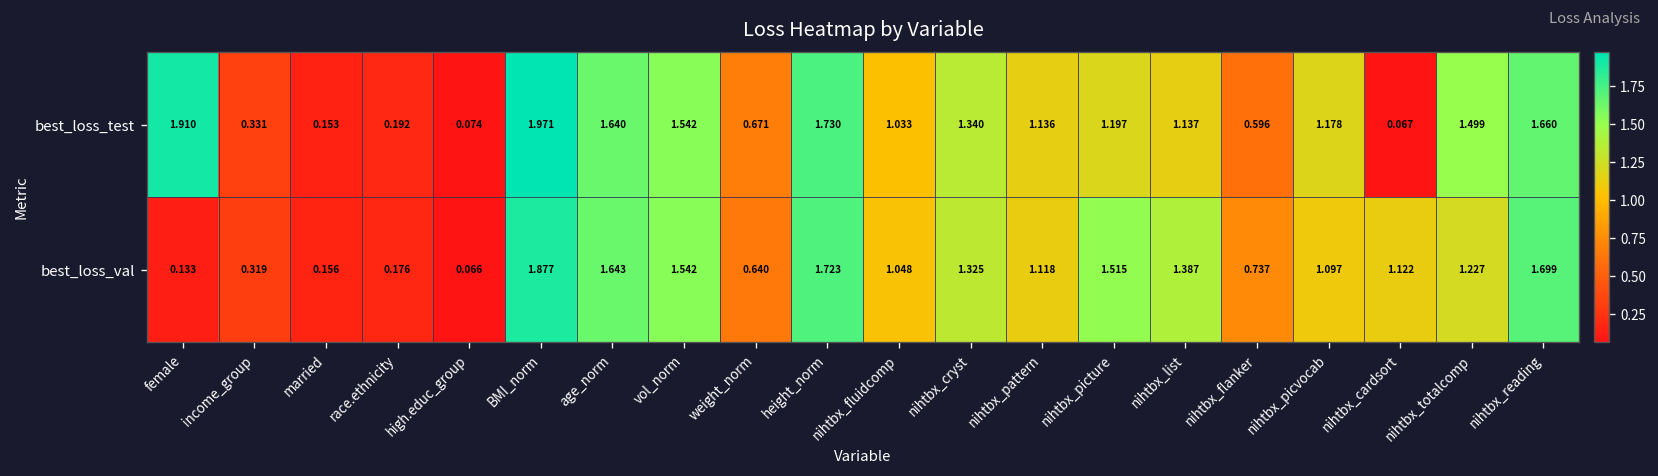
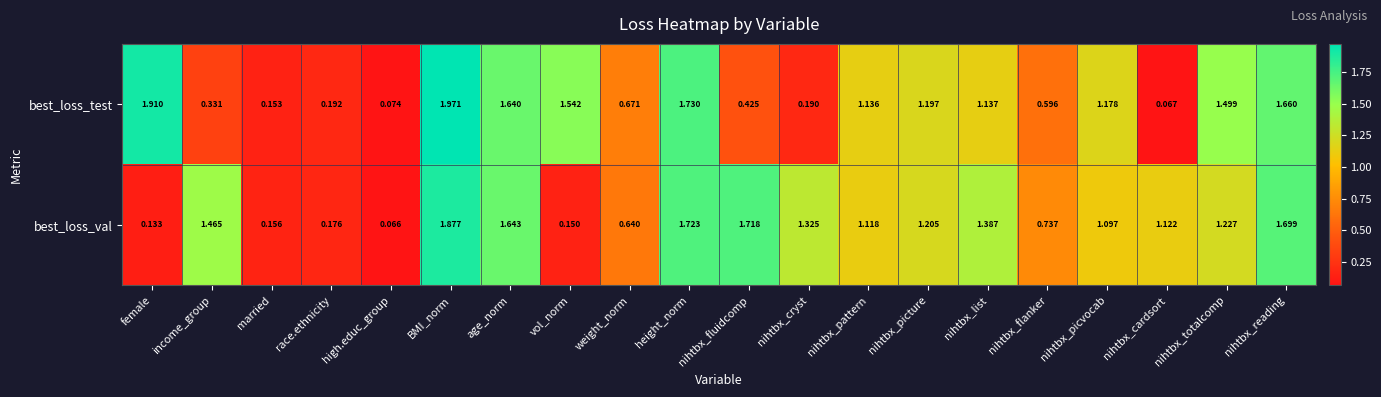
best_loss_test, nihtbx_fluidcomp: 1.033 -> 0.425
best_loss_test, nihtbx_cryst: 1.340 -> 0.190
best_loss_val, income_group: 0.319 -> 1.465
best_loss_val, vol_norm: 1.542 -> 0.150
best_loss_val, nihtbx_fluidcomp: 1.048 -> 1.718
best_loss_val, nihtbx_picture: 1.515 -> 1.205
